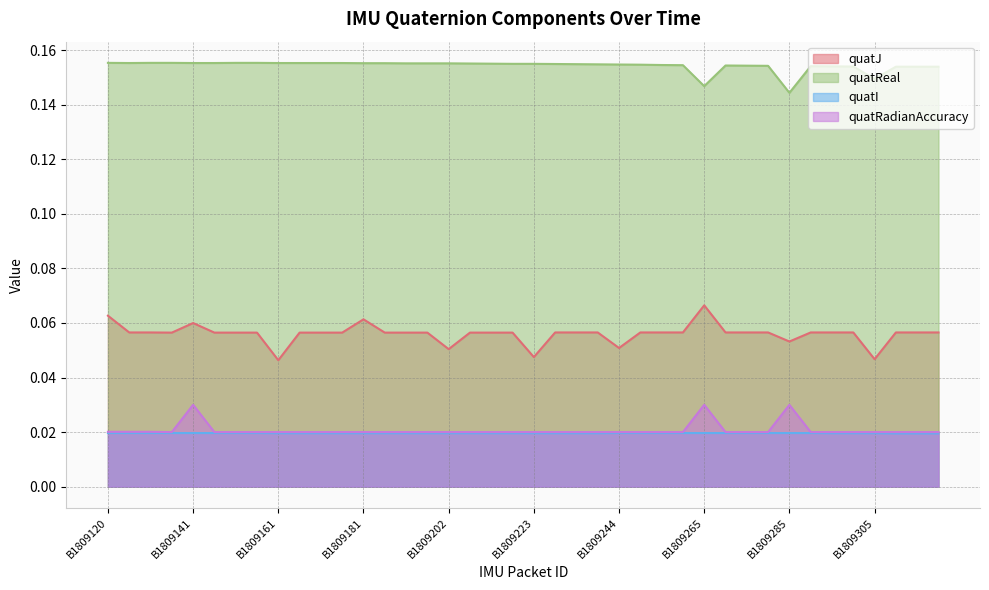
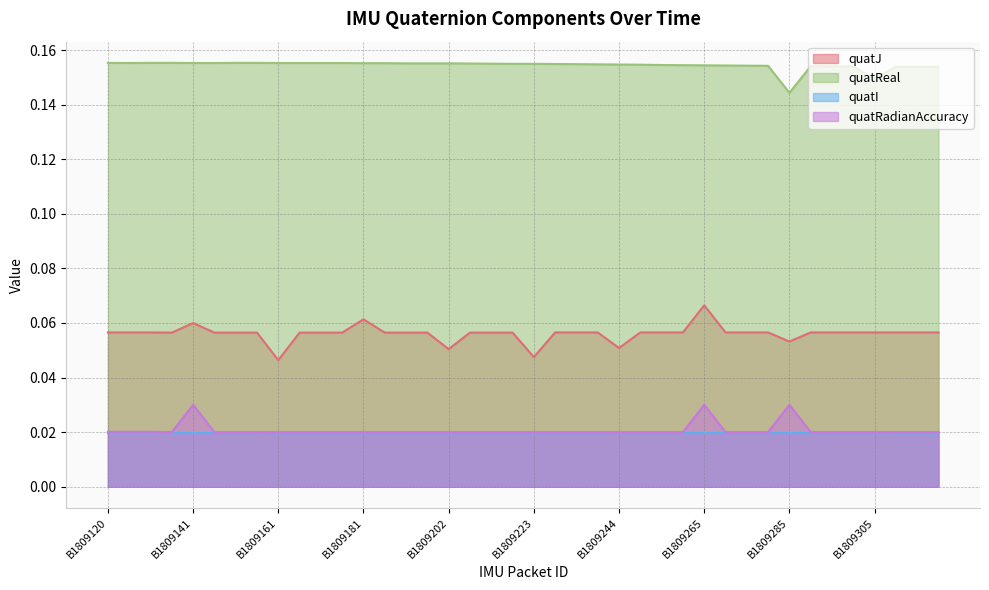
quatJ, B1809120: 0.063 -> 0.057
quatReal, B1809265: 0.147 -> 0.154
quatJ, B1809305: 0.047 -> 0.057
